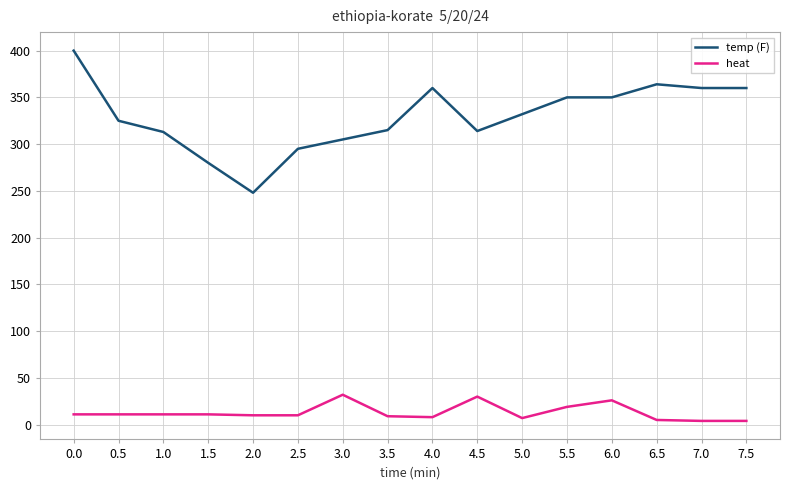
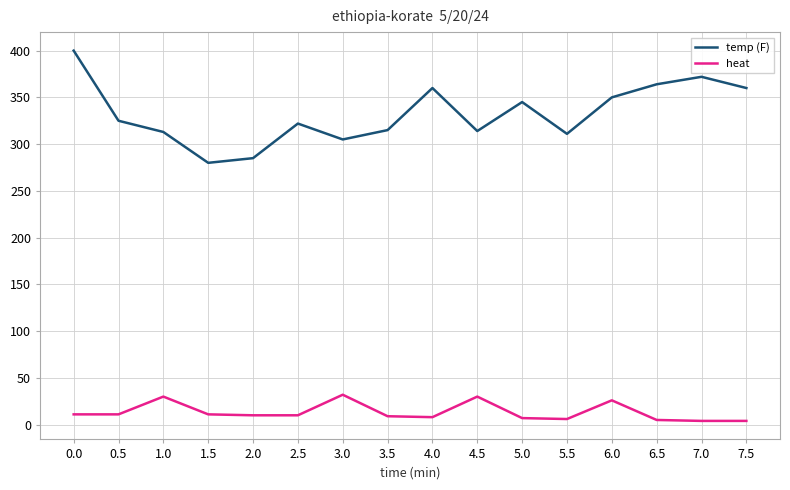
heat, 1.0: 10 -> 30
temp (F), 2.0: 250 -> 290
temp (F), 2.5: 300 -> 320
temp (F), 5.0: 330 -> 350
temp (F), 5.5: 350 -> 310
heat, 5.5: 20 -> 10
temp (F), 7.0: 360 -> 370
